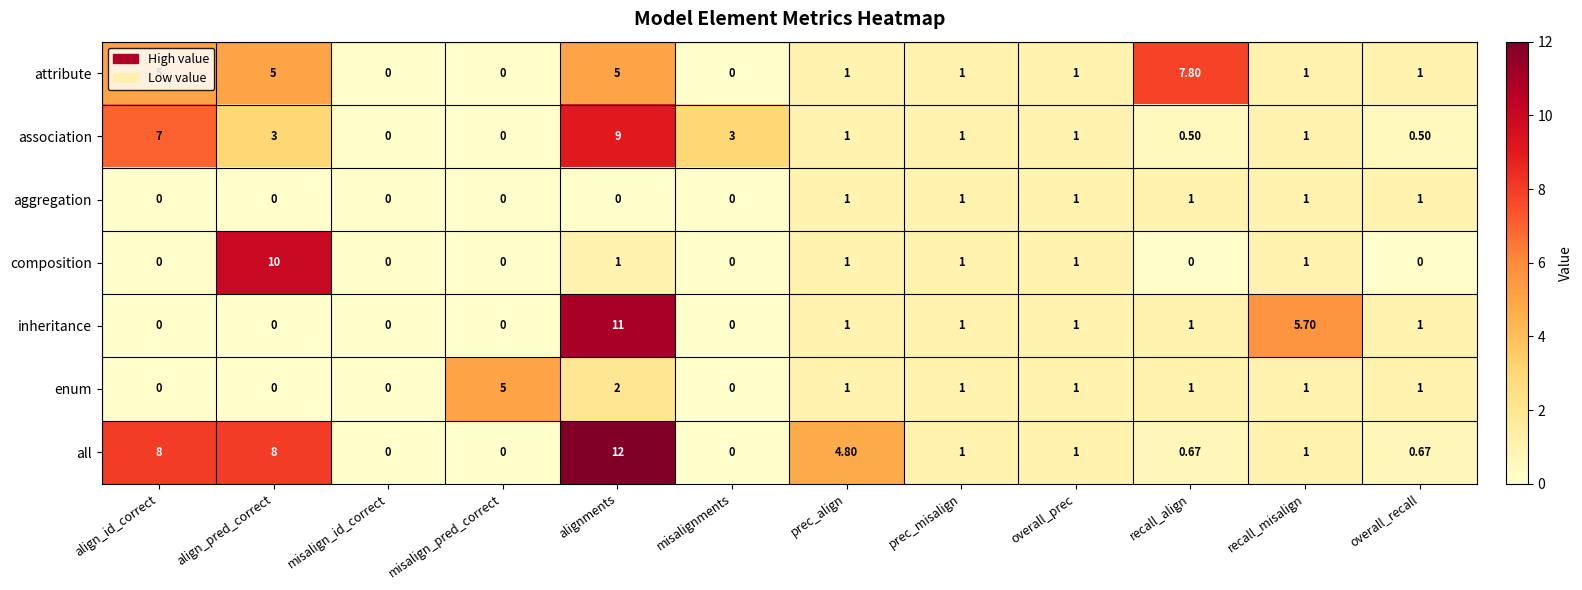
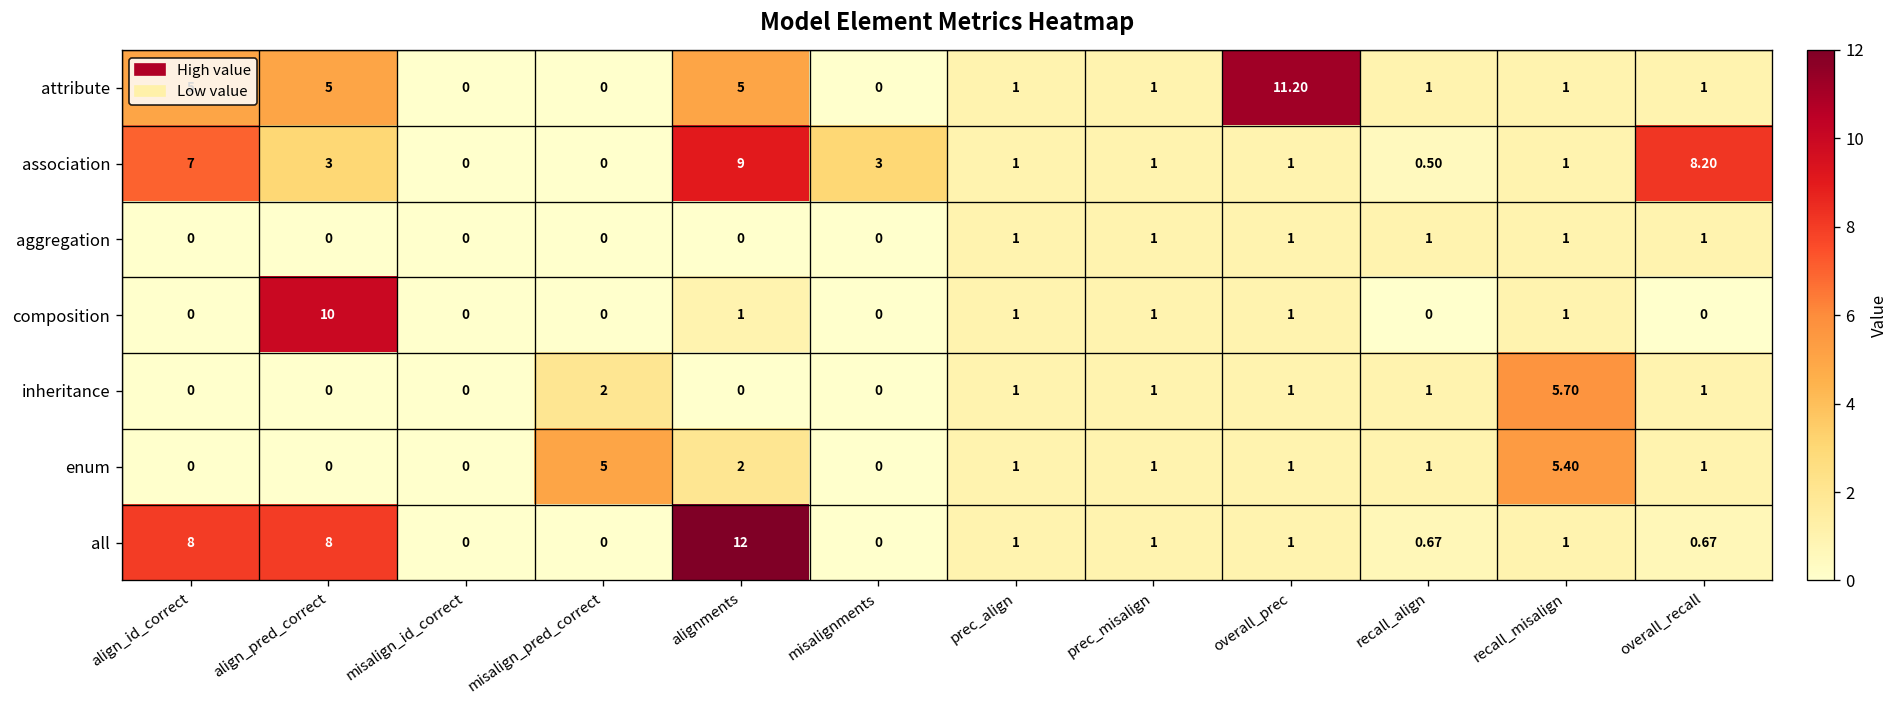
attribute, overall_prec: 1 -> 11.20
attribute, recall_align: 7.80 -> 1
association, overall_recall: 0.50 -> 8.20
inheritance, misalign_pred_correct: 0 -> 2
inheritance, alignments: 11 -> 0
enum, recall_misalign: 1 -> 5.40
all, prec_align: 4.80 -> 1
